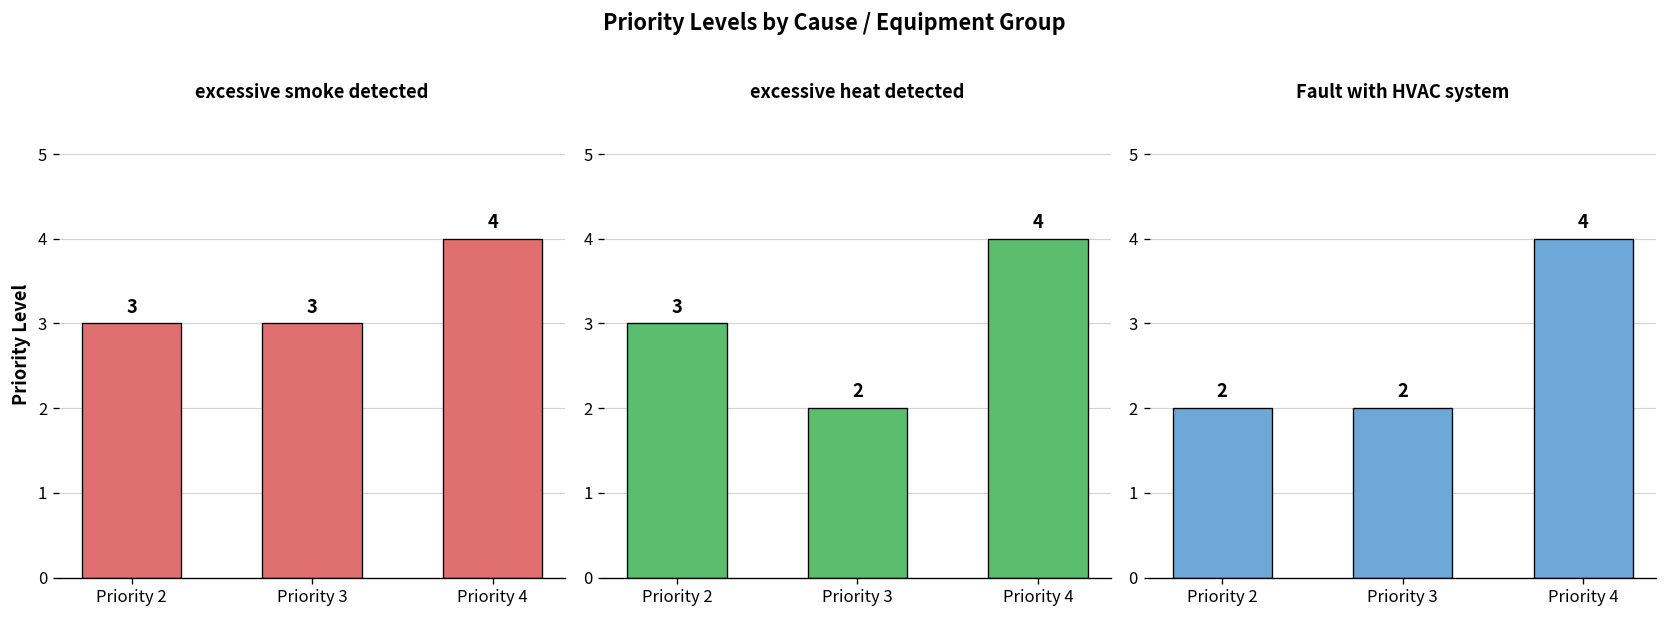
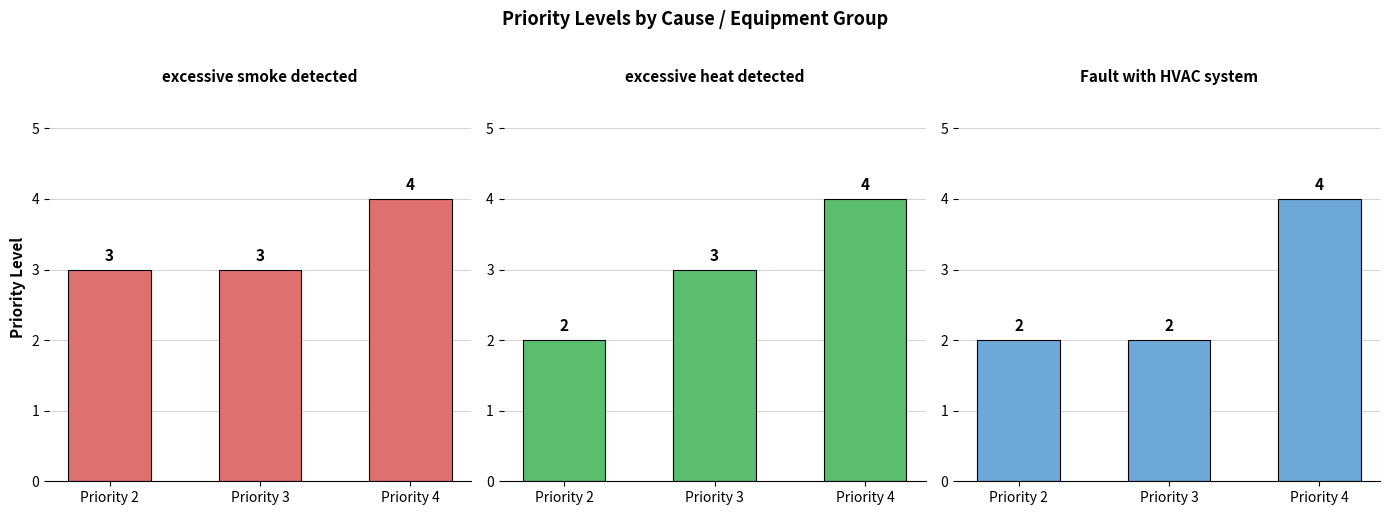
excessive heat detected, Priority 2: 3 -> 2
excessive heat detected, Priority 3: 2 -> 3
